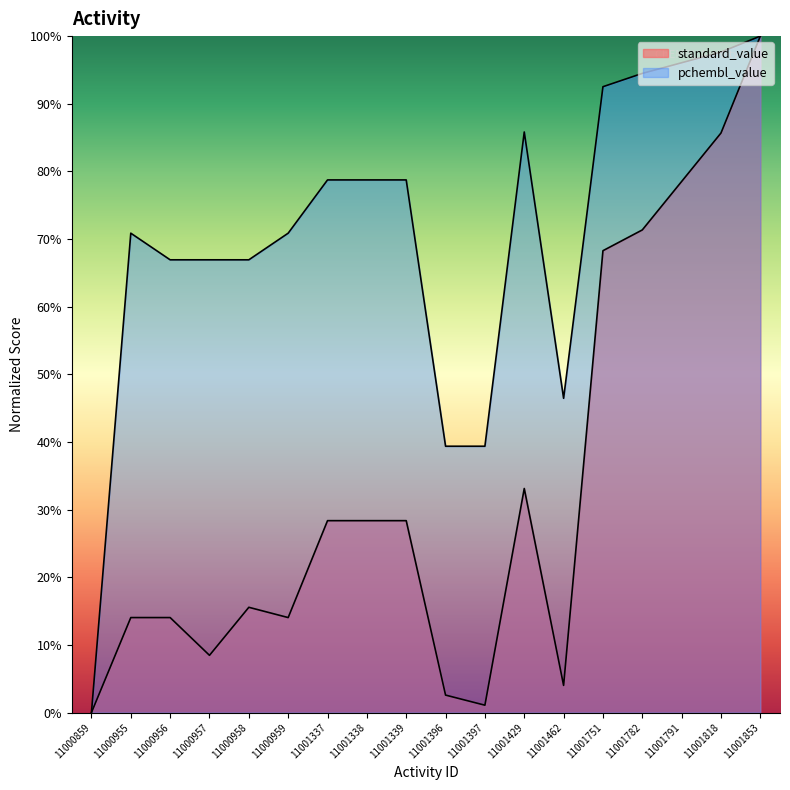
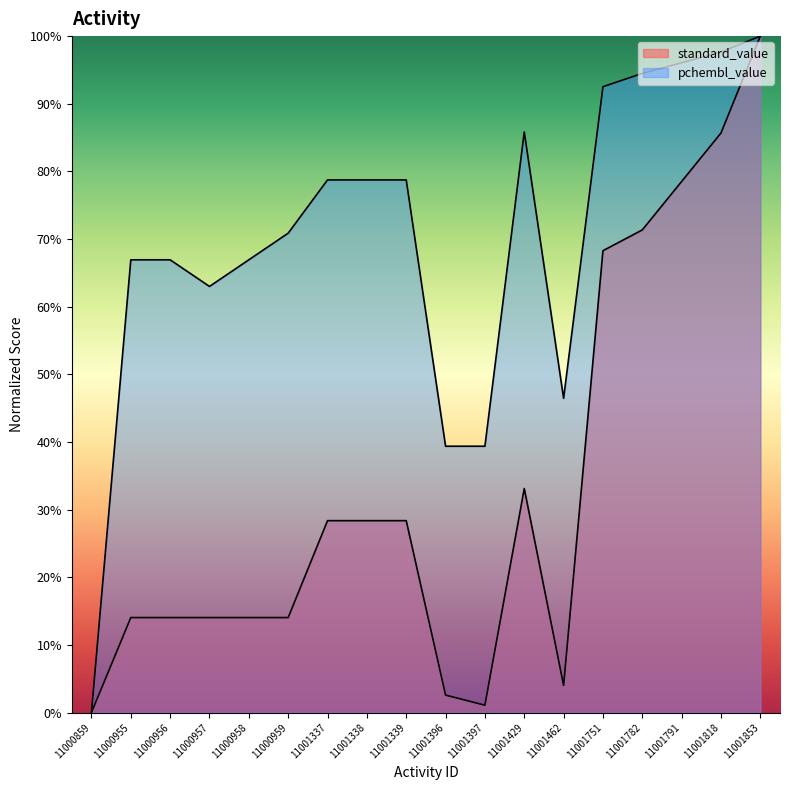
pchembl_value, 11000955: 71% -> 67%
standard_value, 11000957: 8% -> 14%
pchembl_value, 11000957: 67% -> 63%
standard_value, 11000958: 16% -> 14%
